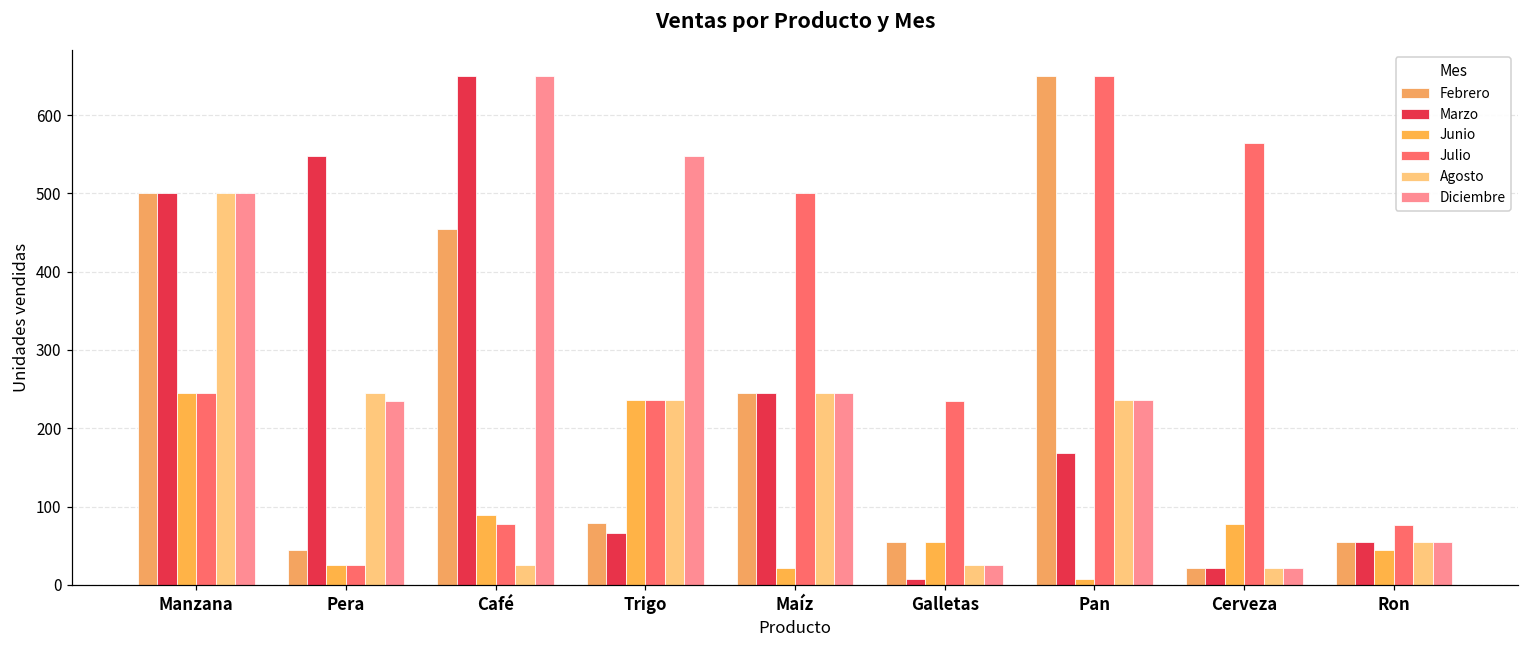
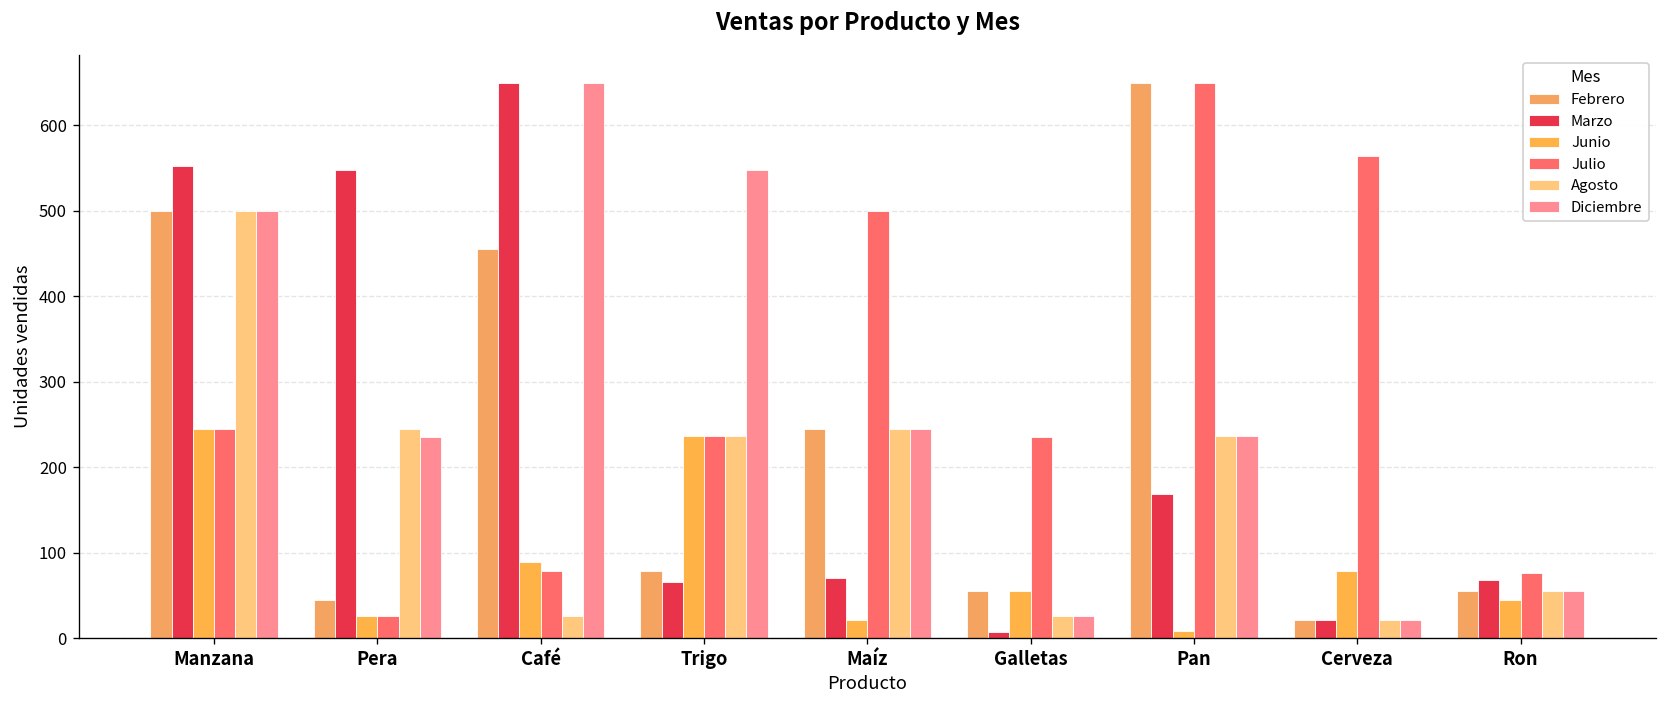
Marzo, Manzana: 500 -> 550
Marzo, Maíz: 250 -> 70
Marzo, Ron: 60 -> 70
